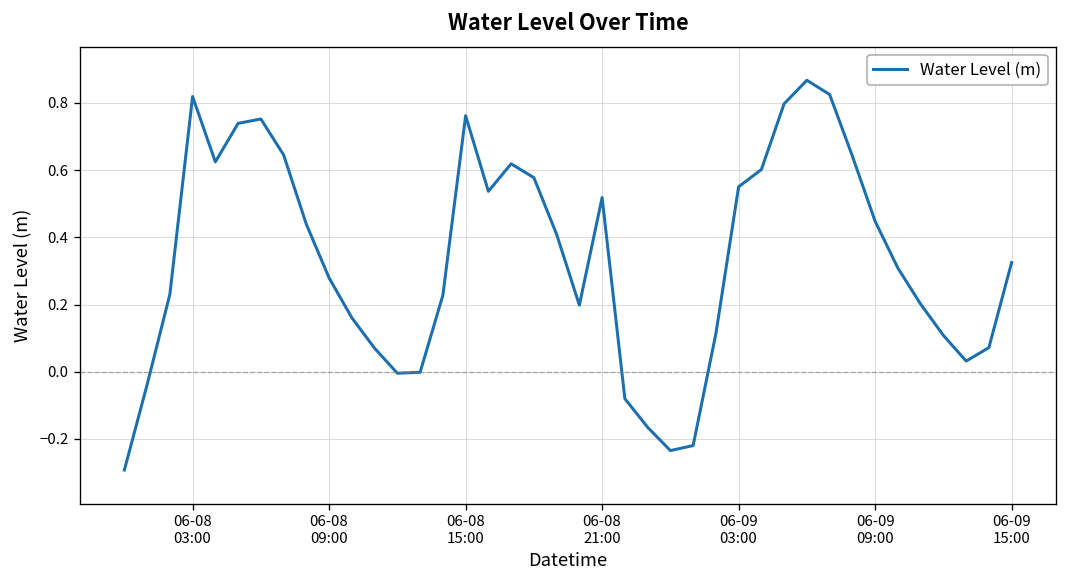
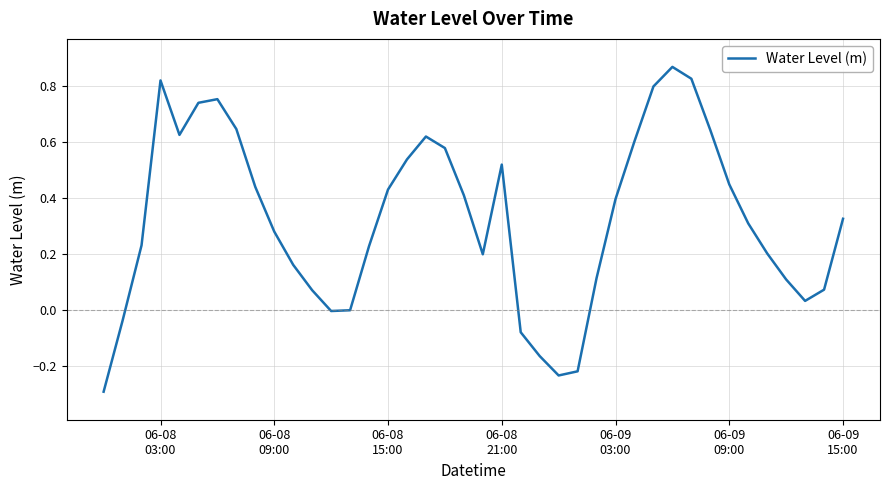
06-08 15:00: 0.76 -> 0.43
06-09 03:00: 0.55 -> 0.40
